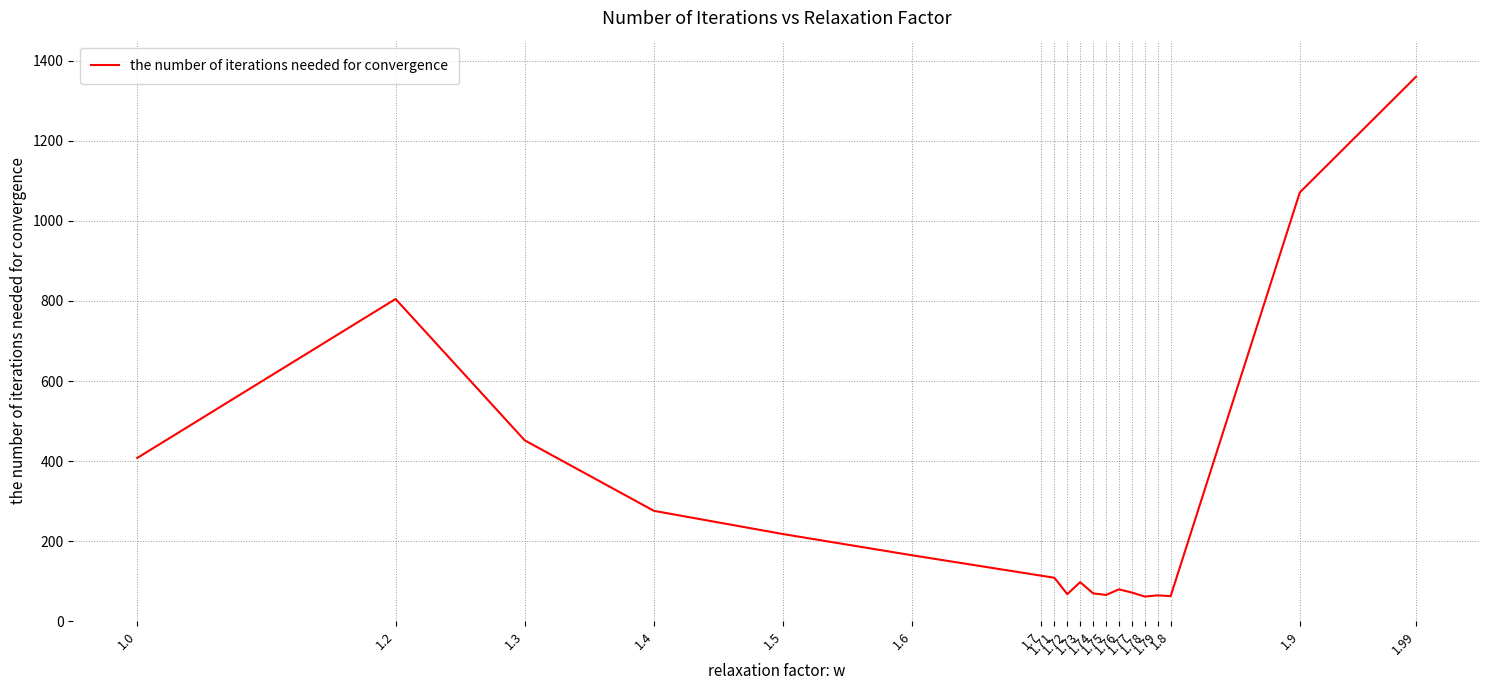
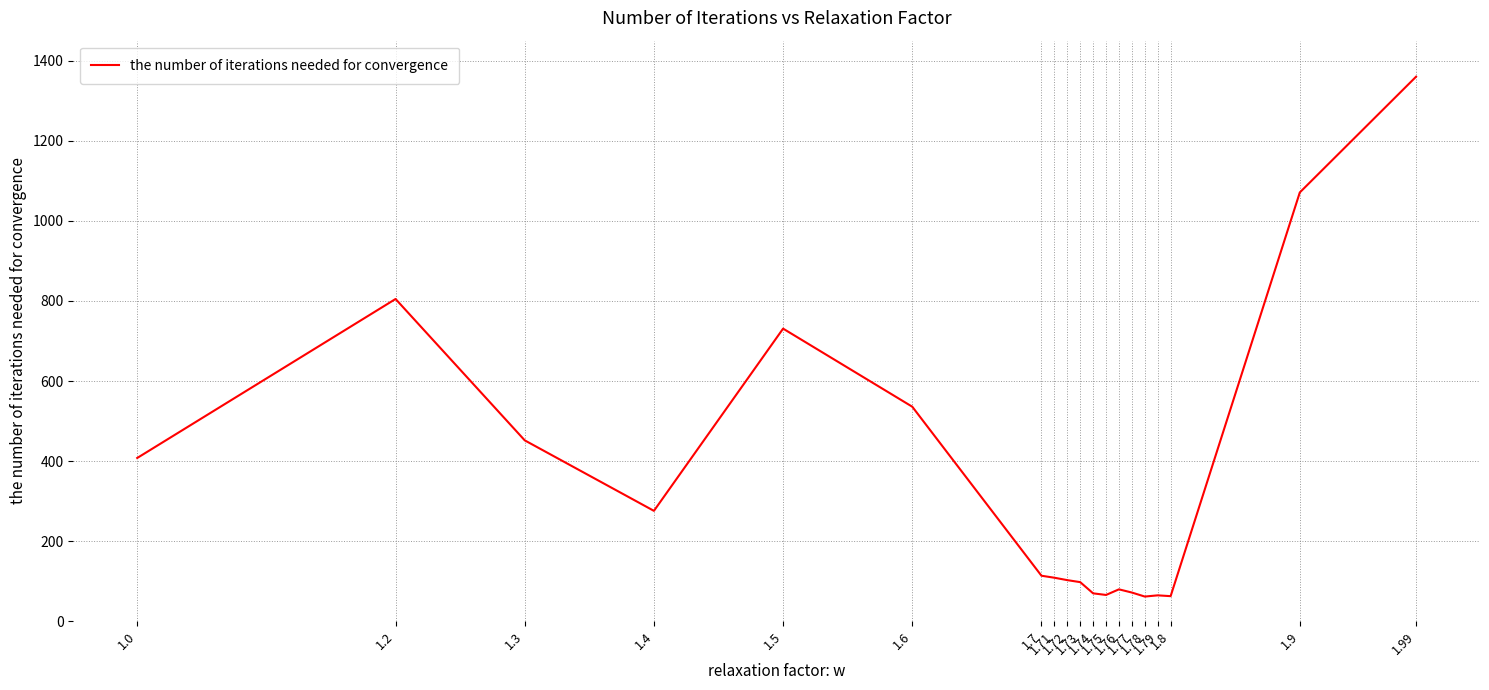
1.5: 220 -> 730
1.6: 170 -> 540
1.72: 70 -> 100
